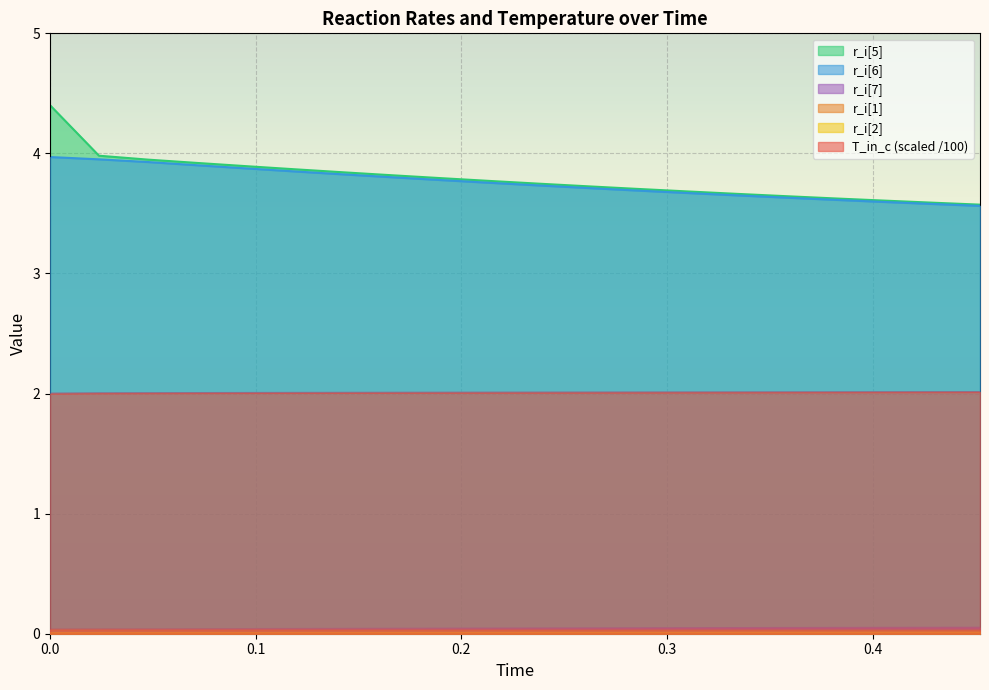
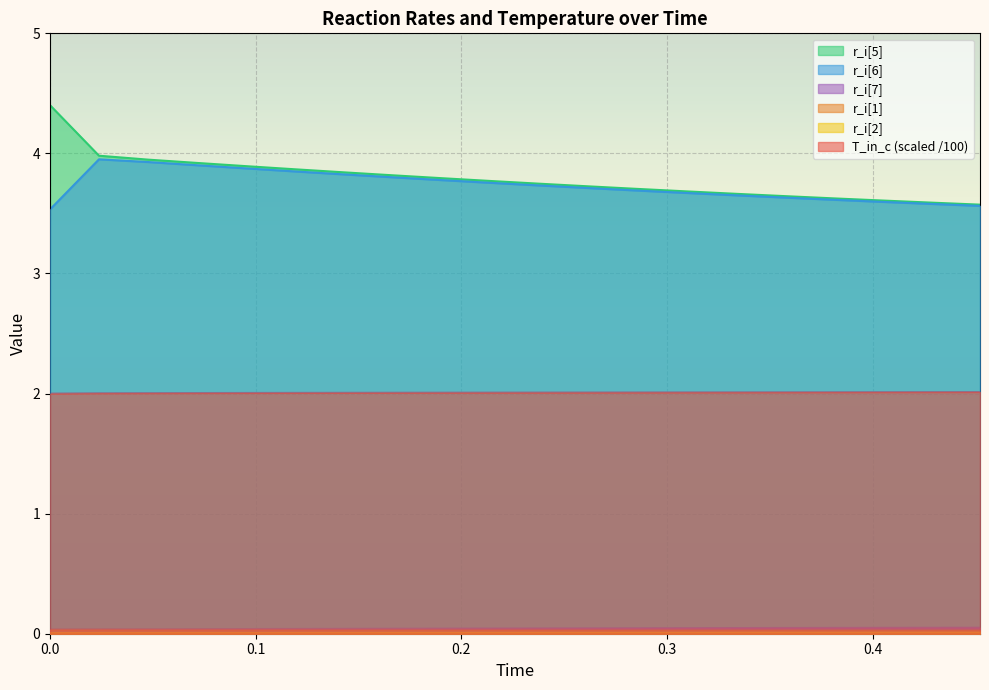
r_i[6], 0.0: 3.97 -> 3.53
